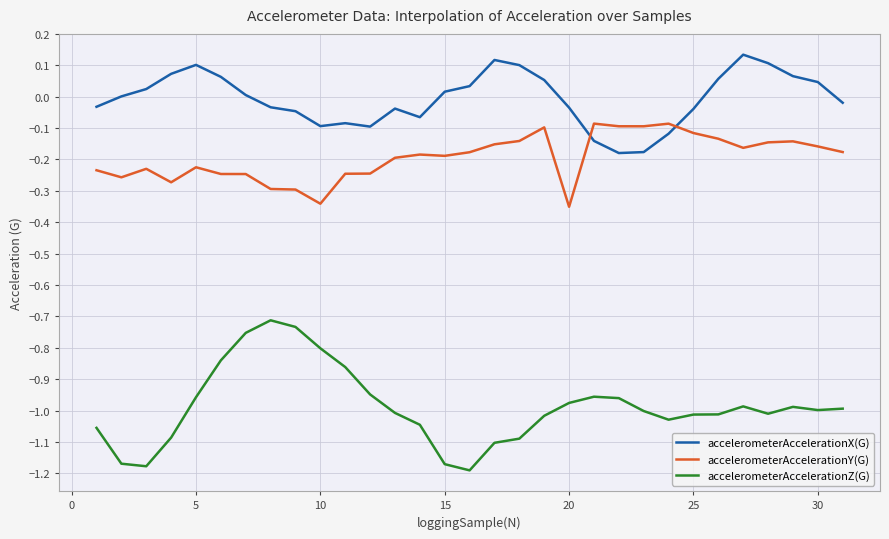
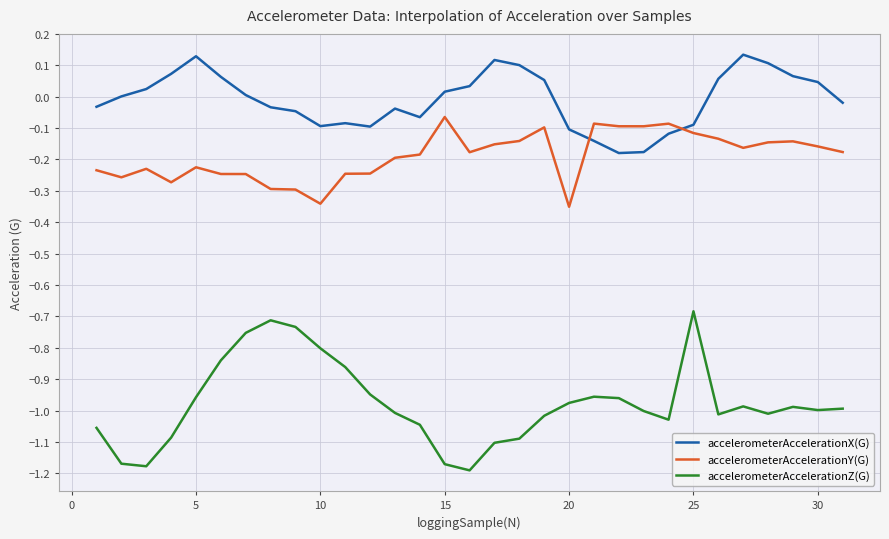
accelerometerAccelerationX(G), 5: 0.10 -> 0.13
accelerometerAccelerationY(G), 15: -0.19 -> -0.06
accelerometerAccelerationX(G), 20: -0.03 -> -0.10
accelerometerAccelerationX(G), 25: -0.04 -> -0.09
accelerometerAccelerationZ(G), 25: -1.01 -> -0.68
